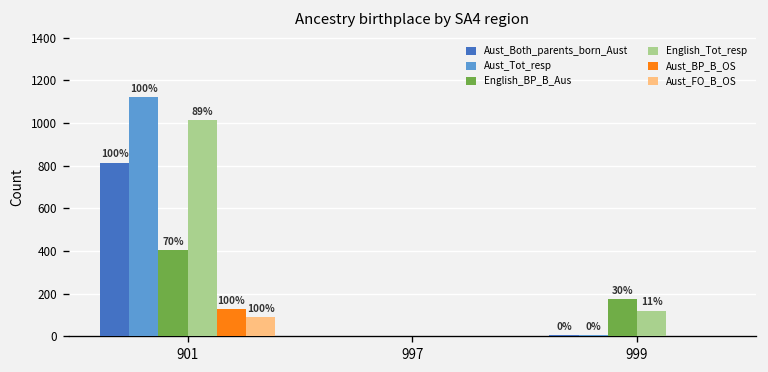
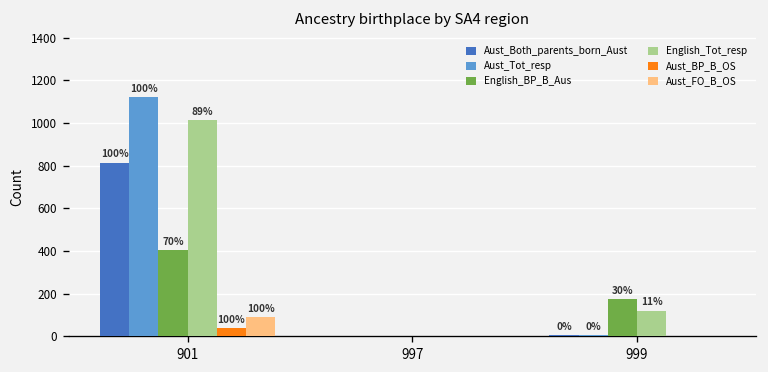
Aust_BP_B_OS, 901: 130 -> 40
